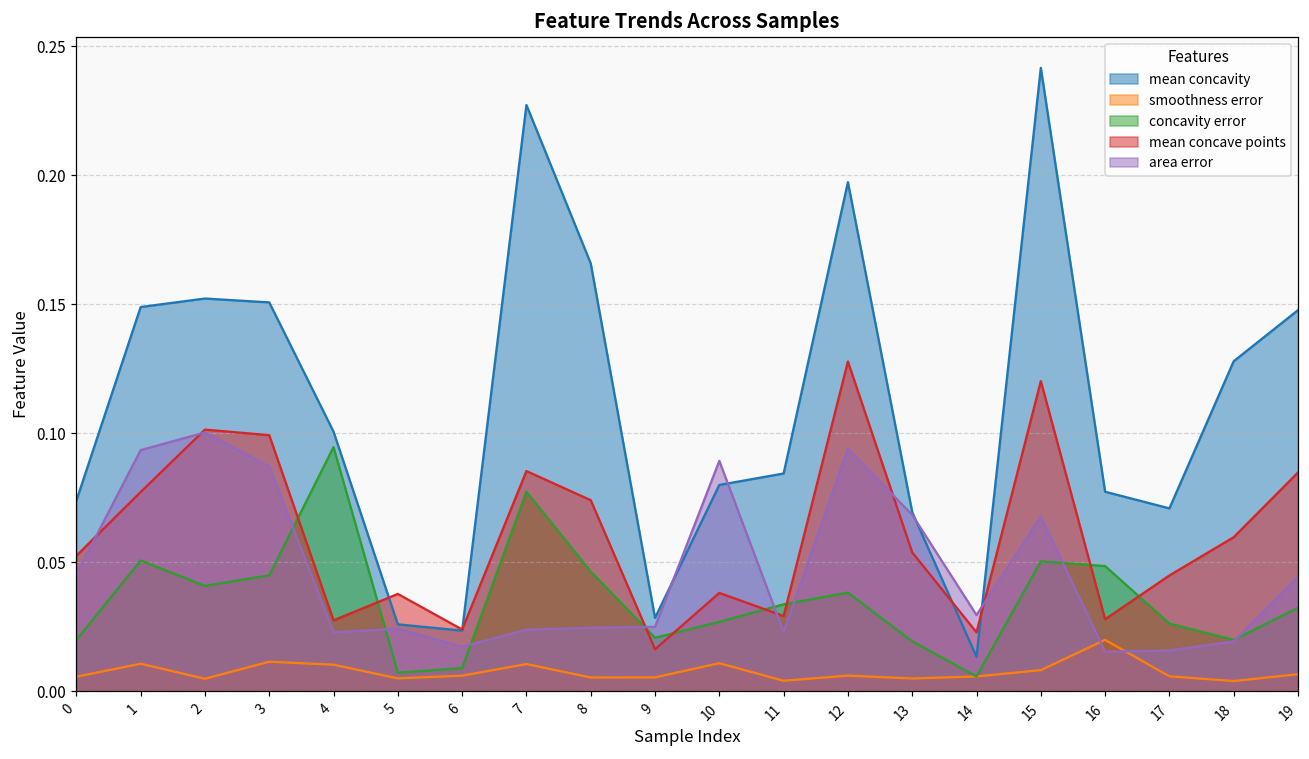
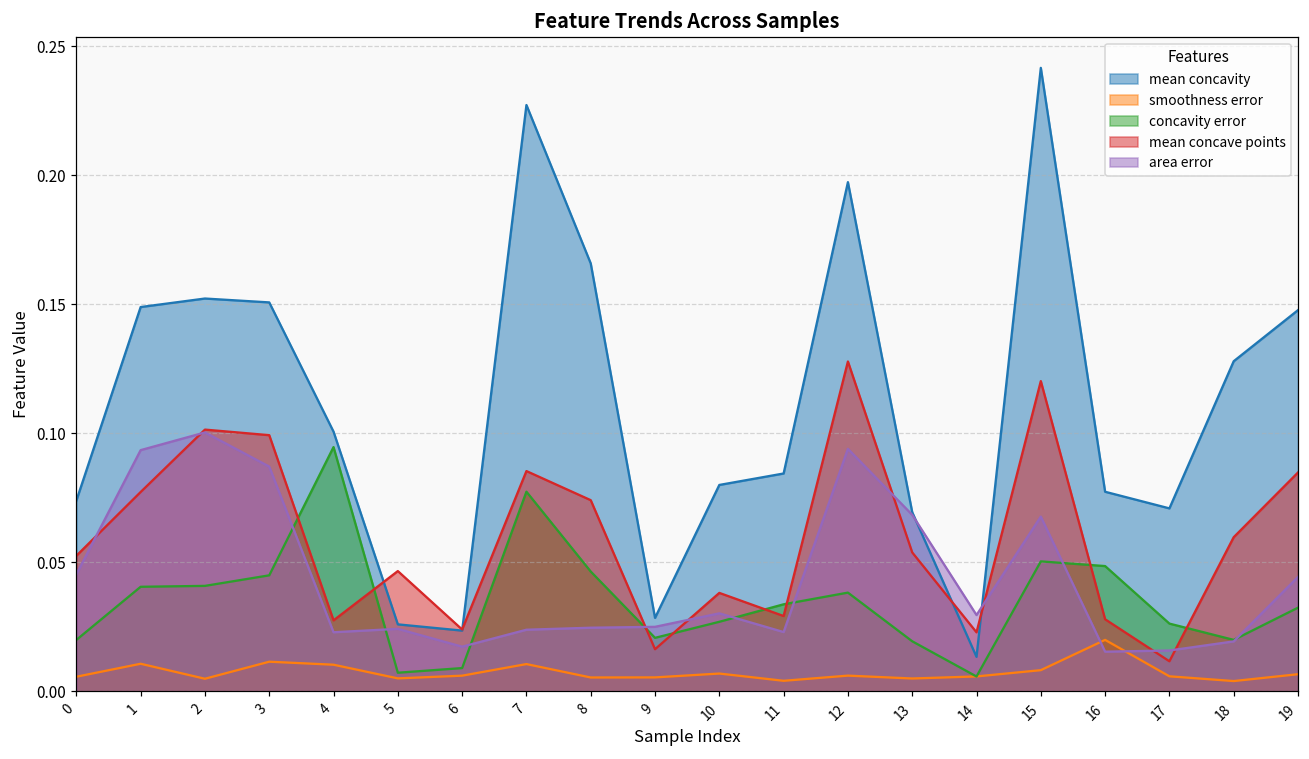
concavity error, 1: 0.051 -> 0.041
mean concave points, 5: 0.038 -> 0.047
smoothness error, 10: 0.011 -> 0.007
area error, 10: 0.089 -> 0.030
mean concave points, 17: 0.045 -> 0.012
